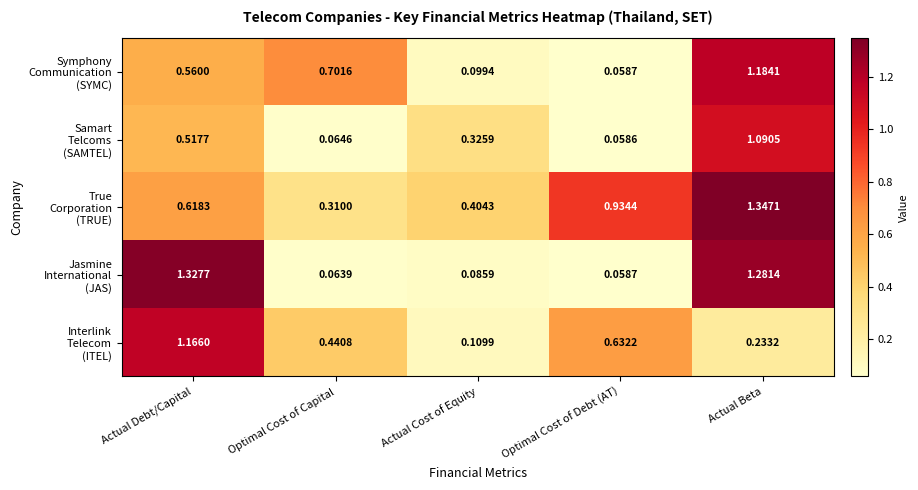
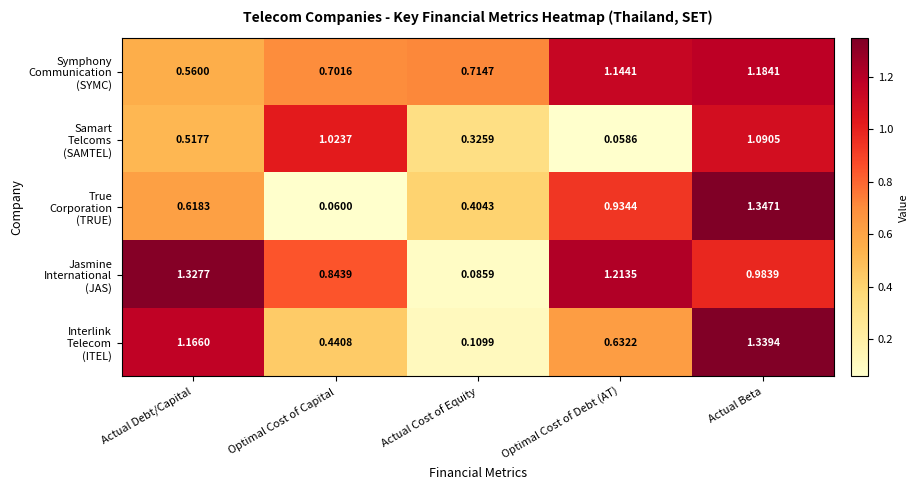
Symphony Communication (SYMC), Actual Cost of Equity: 0.0994 -> 0.7147
Symphony Communication (SYMC), Optimal Cost of Debt (AT): 0.0587 -> 1.1441
Samart Telcoms (SAMTEL), Optimal Cost of Capital: 0.0646 -> 1.0237
True Corporation (TRUE), Optimal Cost of Capital: 0.3100 -> 0.0600
Jasmine International (JAS), Optimal Cost of Capital: 0.0639 -> 0.8439
Jasmine International (JAS), Optimal Cost of Debt (AT): 0.0587 -> 1.2135
Jasmine International (JAS), Actual Beta: 1.2814 -> 0.9839
Interlink Telecom (ITEL), Actual Beta: 0.2332 -> 1.3394
